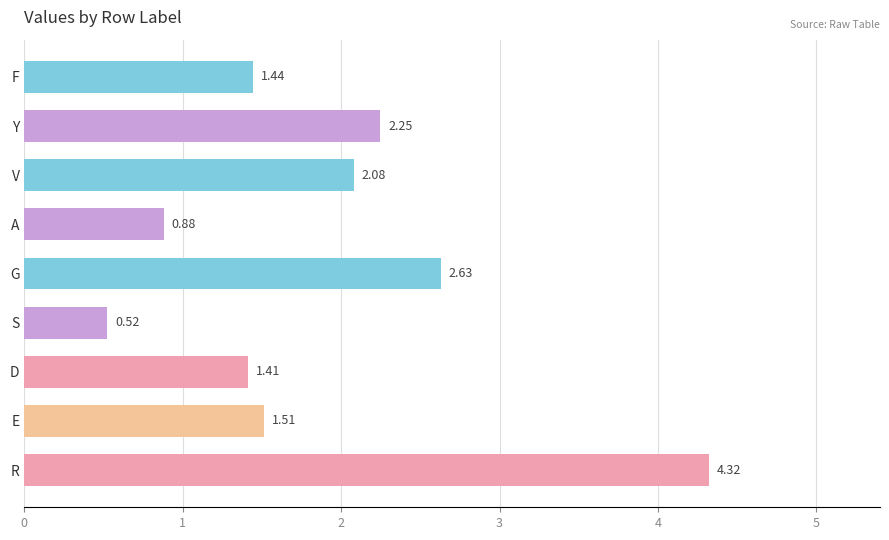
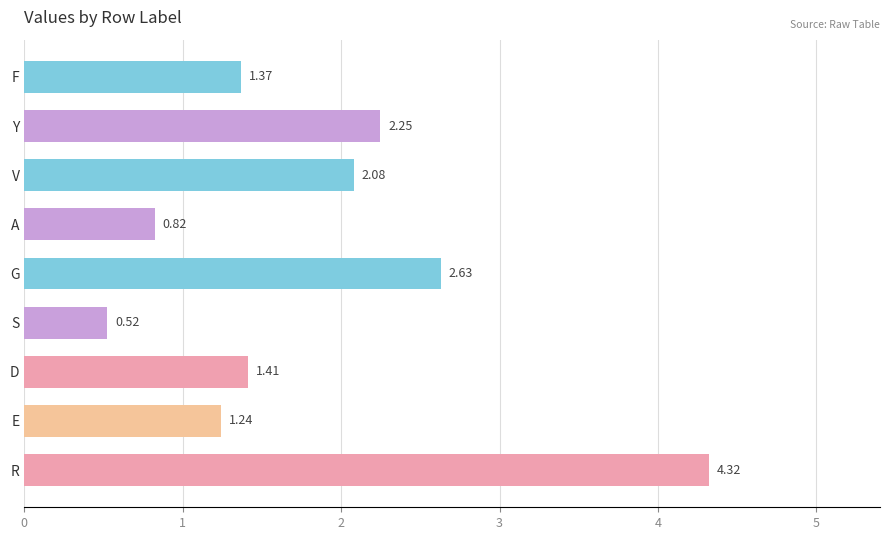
F: 1.44 -> 1.37
A: 0.88 -> 0.82
E: 1.51 -> 1.24
